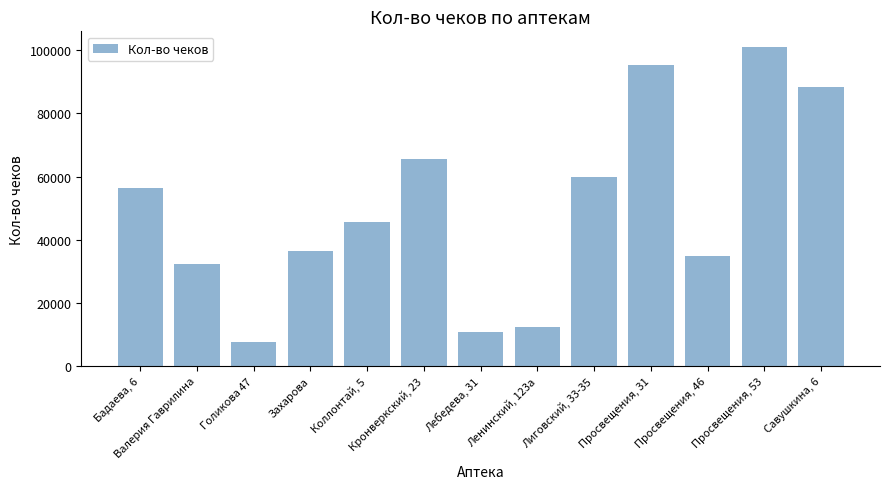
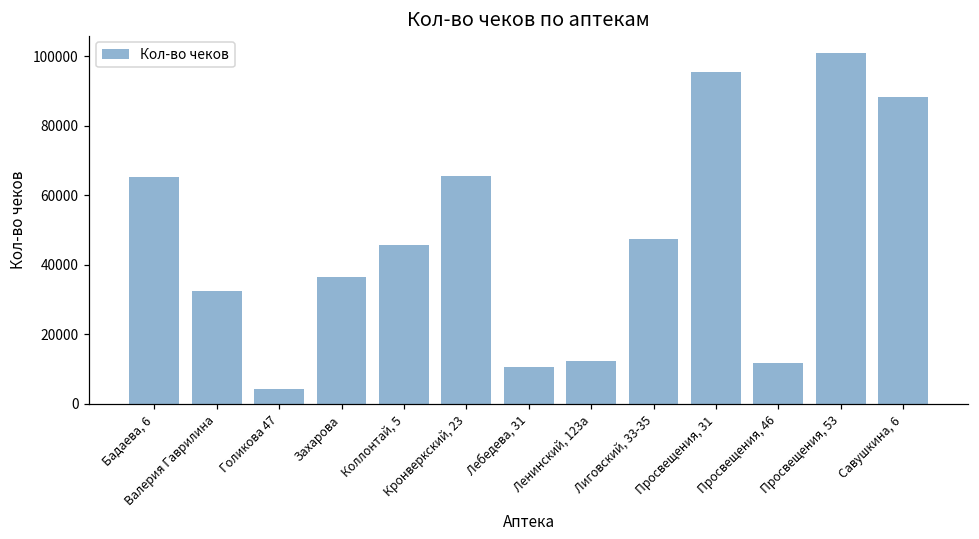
Бадаева, 6: 56000 -> 65000
Голикова 47: 8000 -> 4000
Лиговский, 33-35: 60000 -> 47000
Просвещения, 46: 35000 -> 12000
